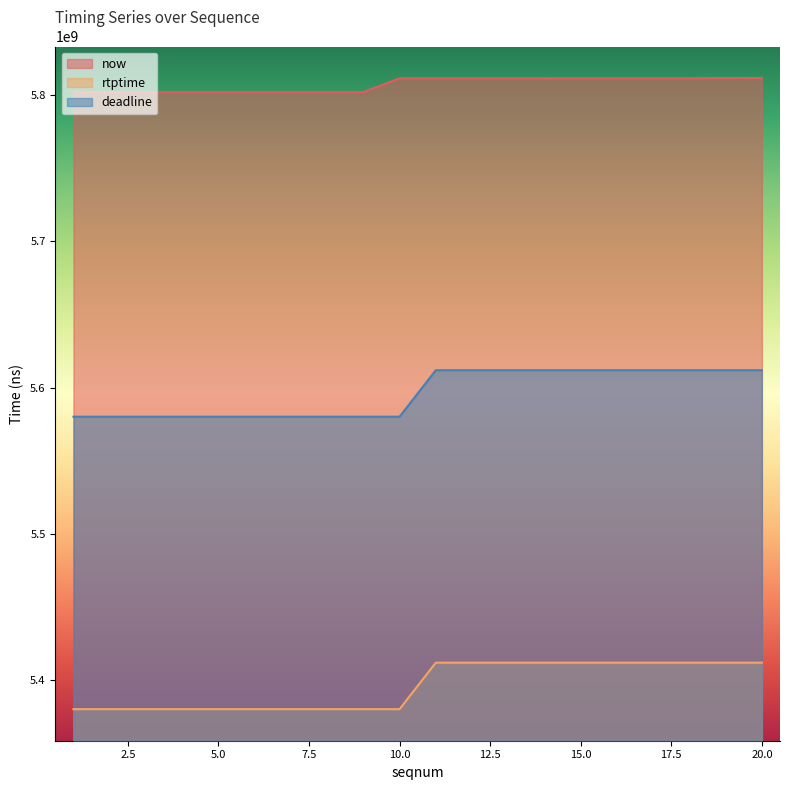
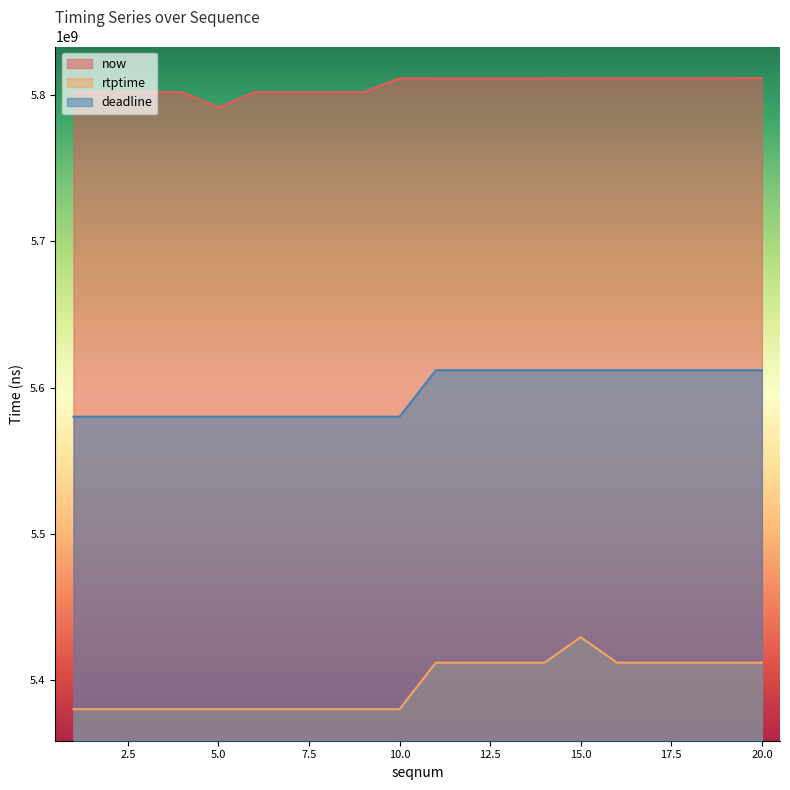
now, 5.0: 5802000000 -> 5792000000
rtptime, 15.0: 5412000000 -> 5429000000
